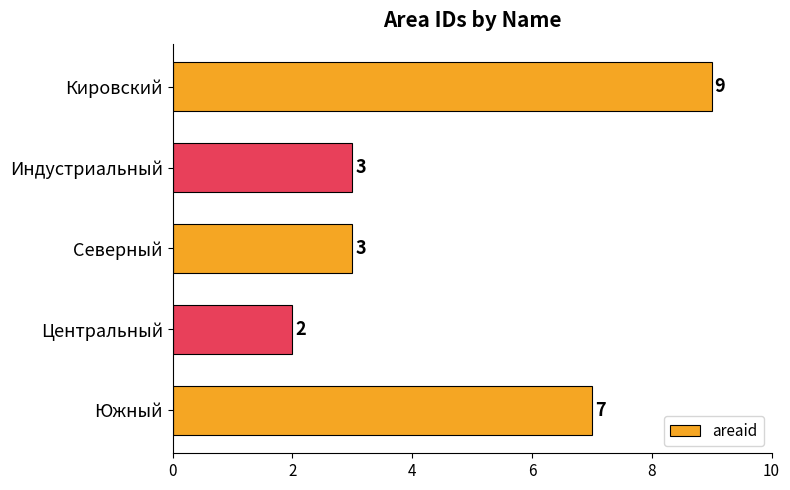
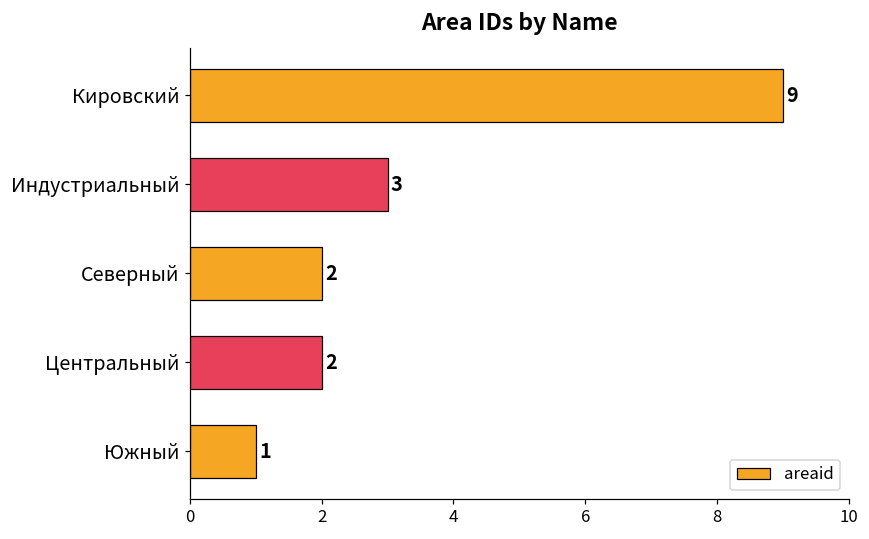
Северный: 3 -> 2
Южный: 7 -> 1
